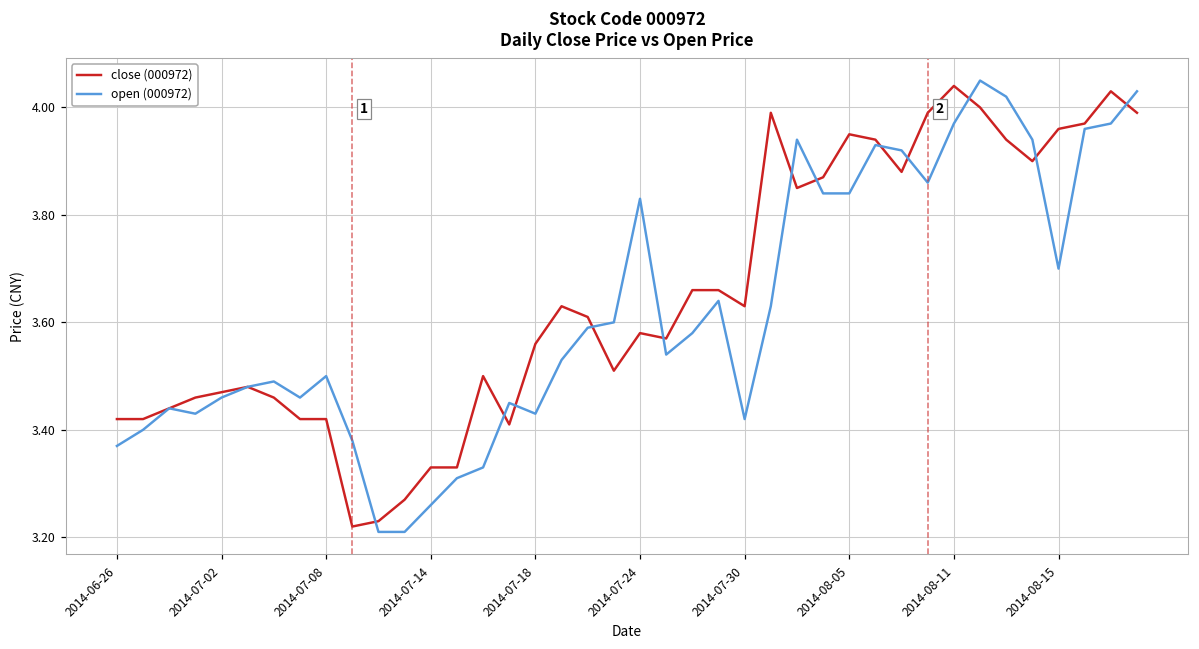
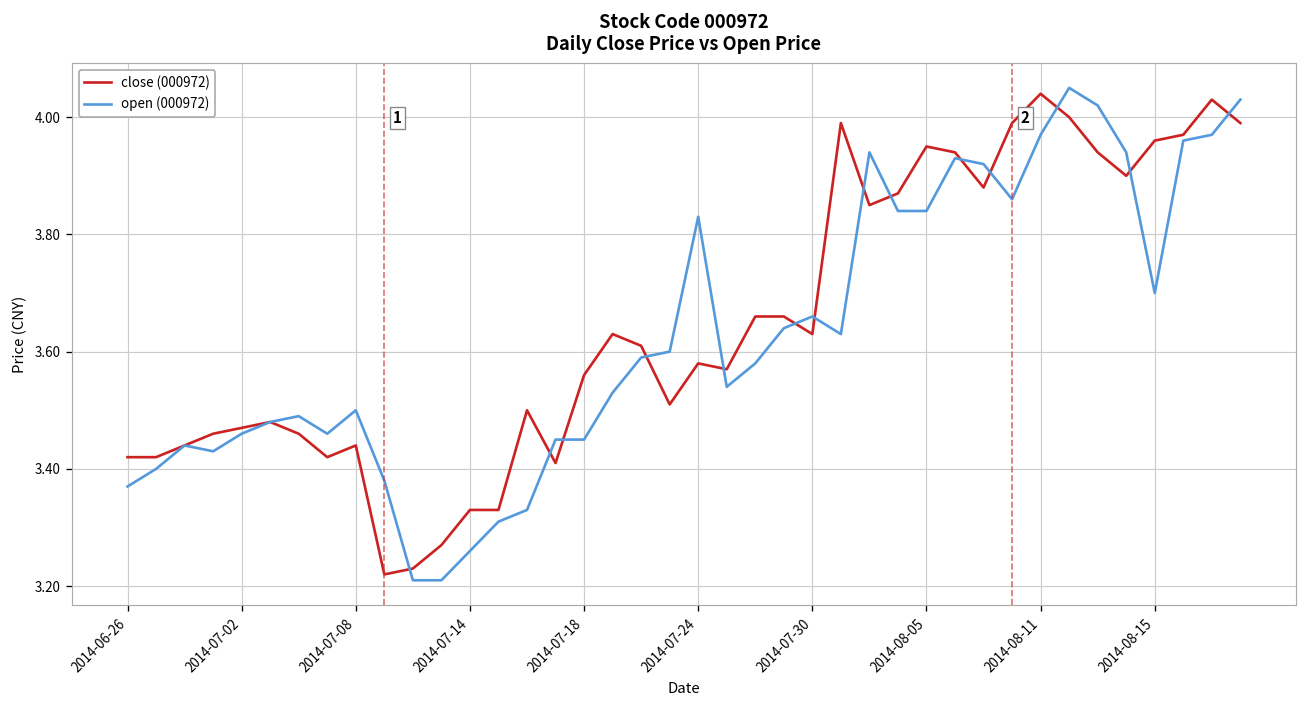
close (000972), 2014-07-08: 3.42 -> 3.44
open (000972), 2014-07-18: 3.43 -> 3.45
open (000972), 2014-07-30: 3.42 -> 3.66
